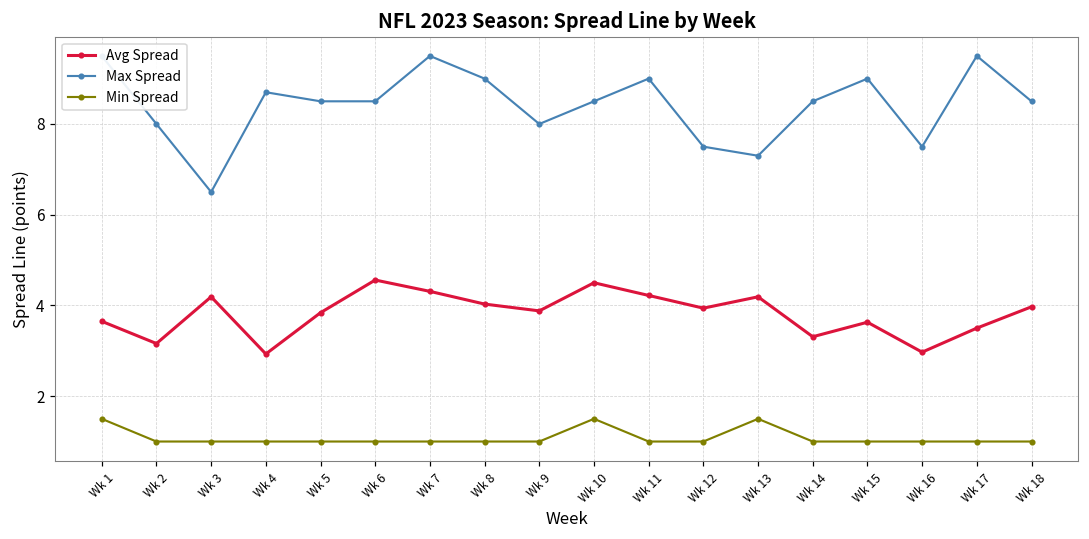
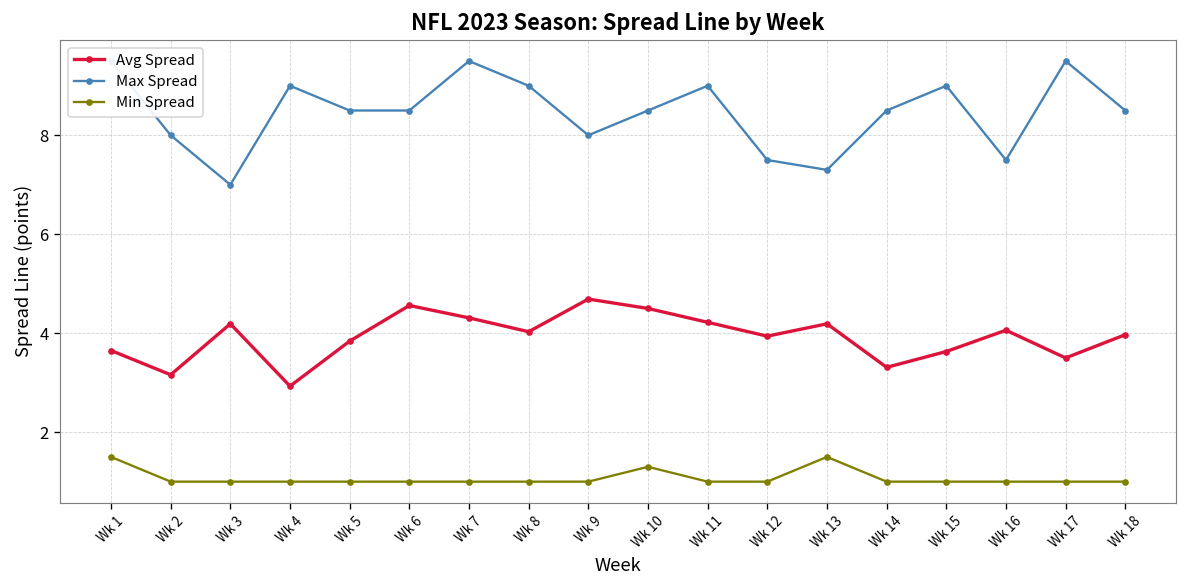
Max Spread, Wk 3: 6.5 -> 7.0
Max Spread, Wk 4: 8.7 -> 9.0
Avg Spread, Wk 9: 3.9 -> 4.7
Min Spread, Wk 10: 1.5 -> 1.3
Avg Spread, Wk 16: 3.0 -> 4.1
